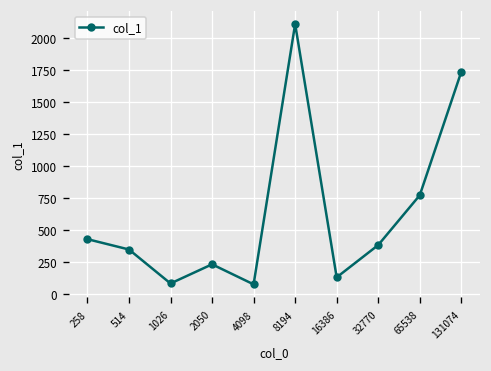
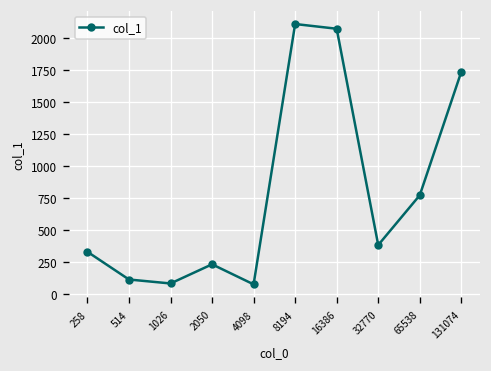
258: 430 -> 330
514: 350 -> 110
16386: 130 -> 2080
